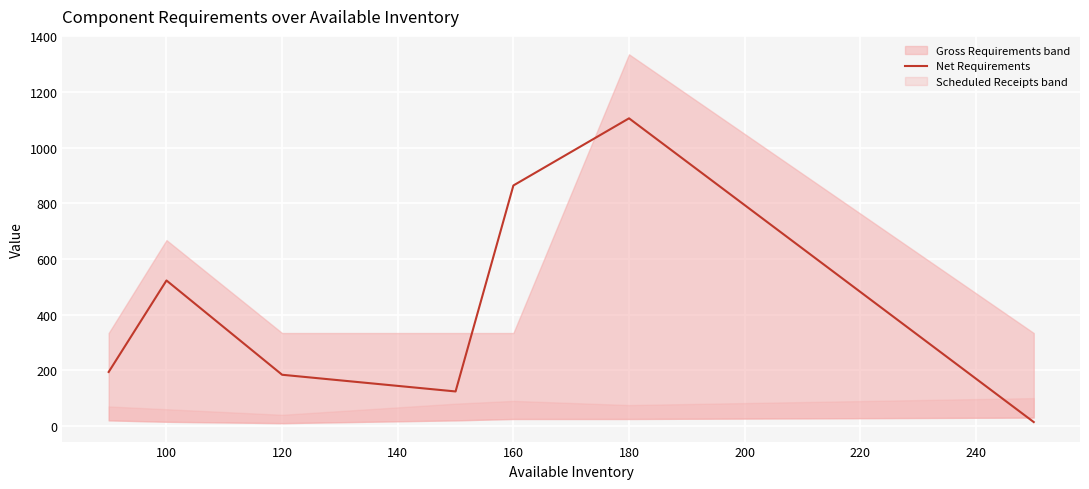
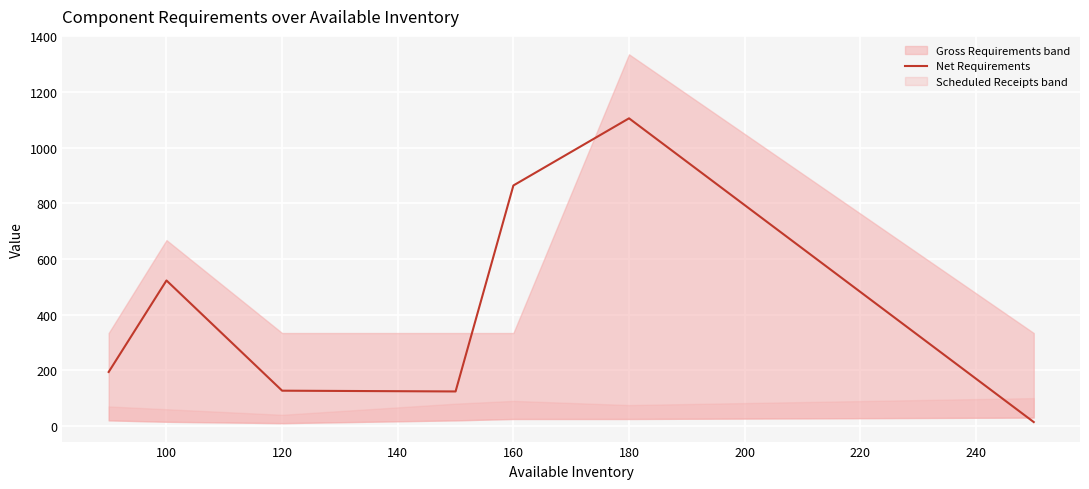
Net Requirements, 120: 180 -> 130
